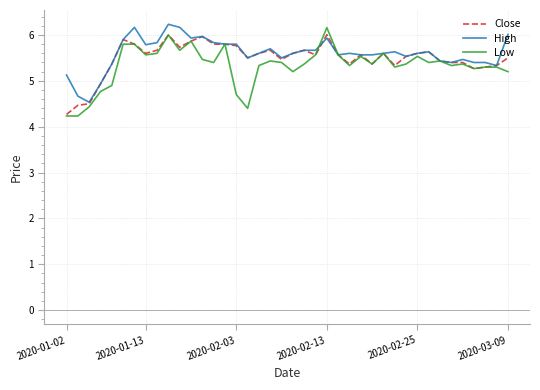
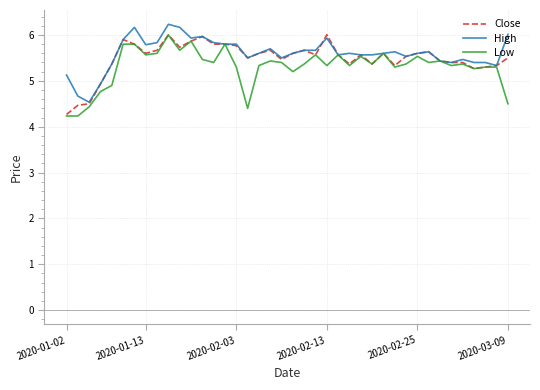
Low, 2020-02-03: 4.7 -> 5.3
Low, 2020-02-13: 6.2 -> 5.3
Low, 2020-03-09: 5.2 -> 4.5
